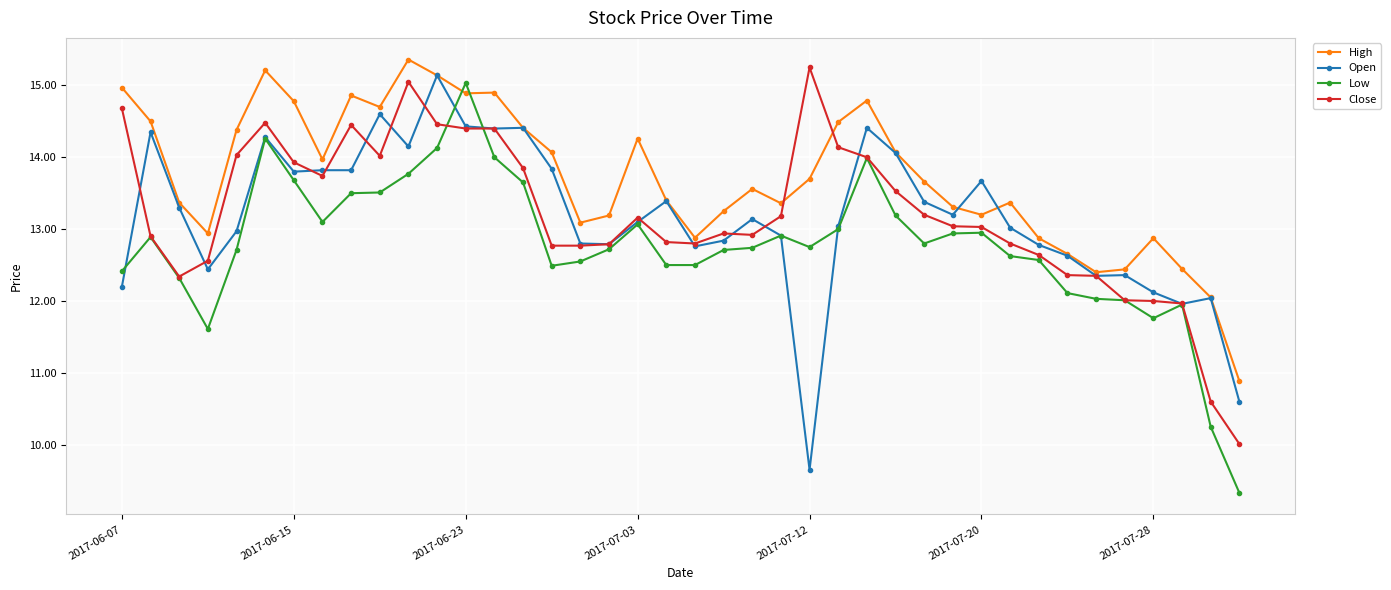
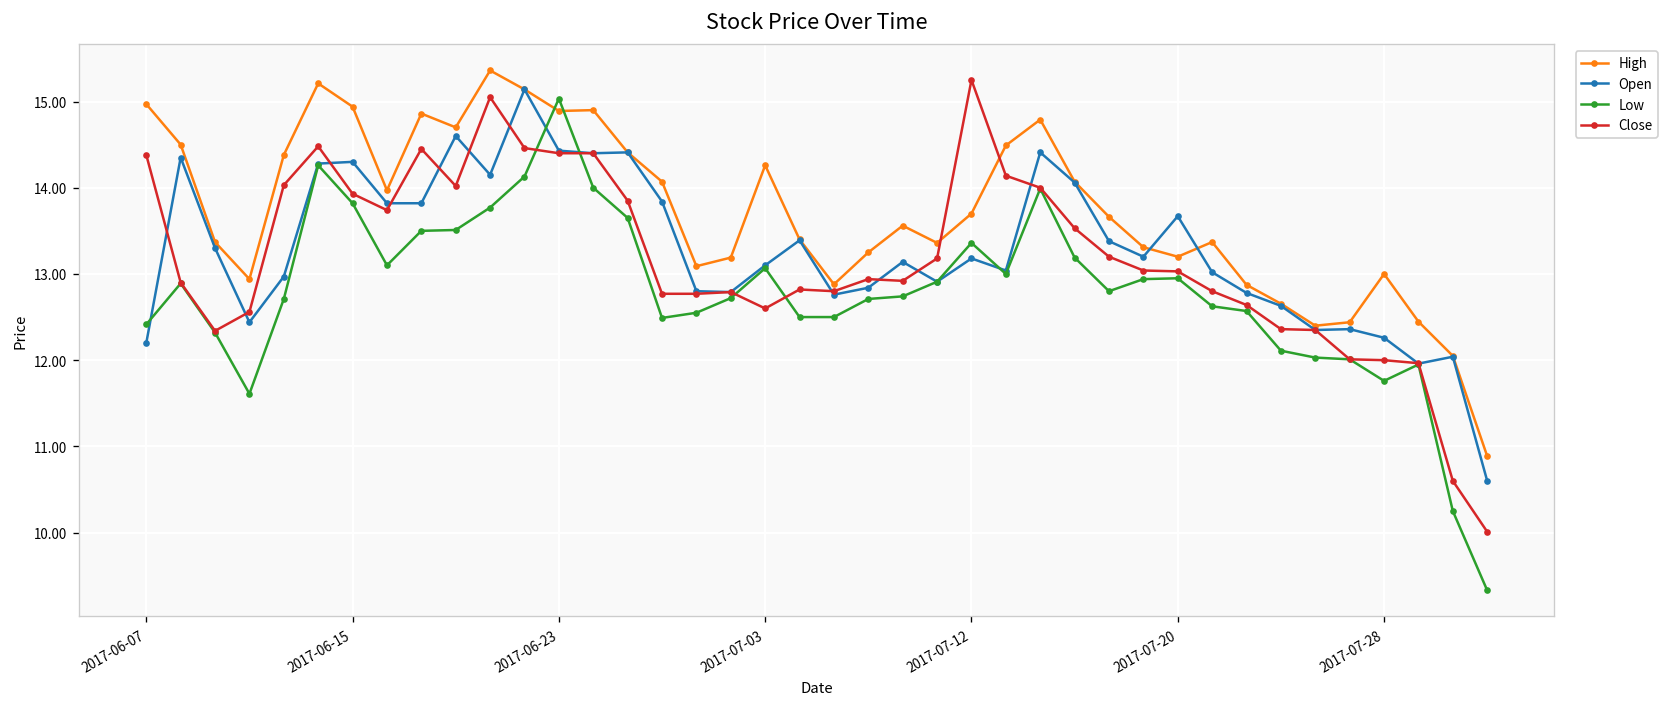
Close, 2017-06-07: 14.7 -> 14.4
High, 2017-06-15: 14.8 -> 14.9
Open, 2017-06-15: 13.8 -> 14.3
Low, 2017-06-15: 13.7 -> 13.8
Close, 2017-07-03: 13.2 -> 12.6
Open, 2017-07-12: 9.7 -> 13.2
Low, 2017-07-12: 12.8 -> 13.4
High, 2017-07-28: 12.9 -> 13.0
Open, 2017-07-28: 12.1 -> 12.3
